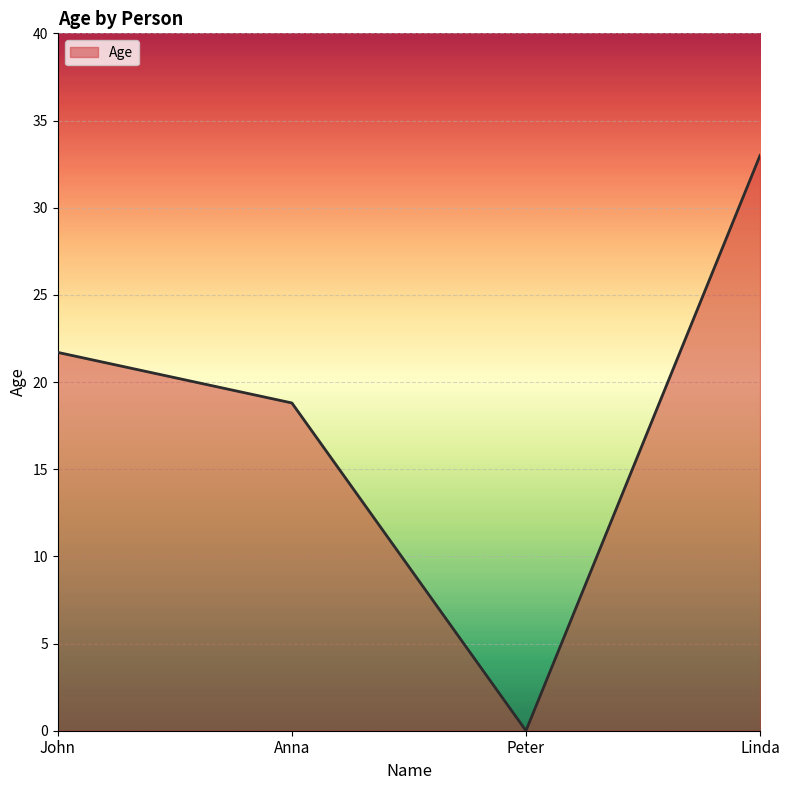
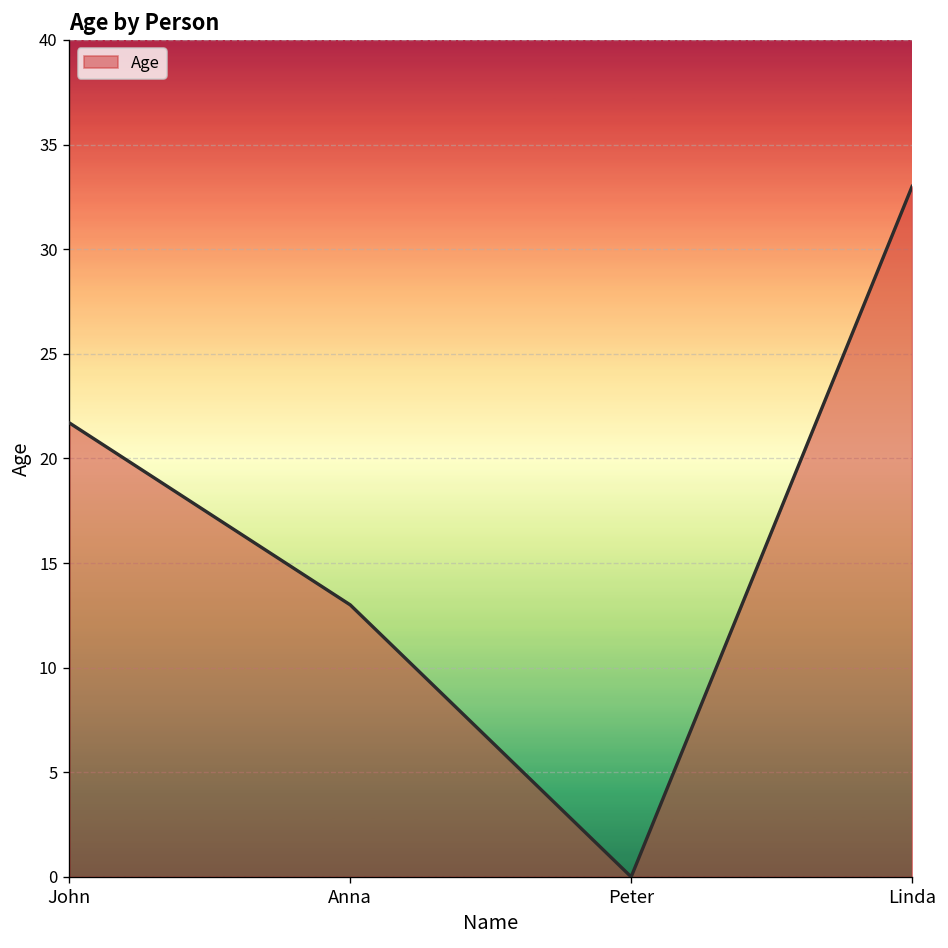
Anna: 18.8 -> 13.0
